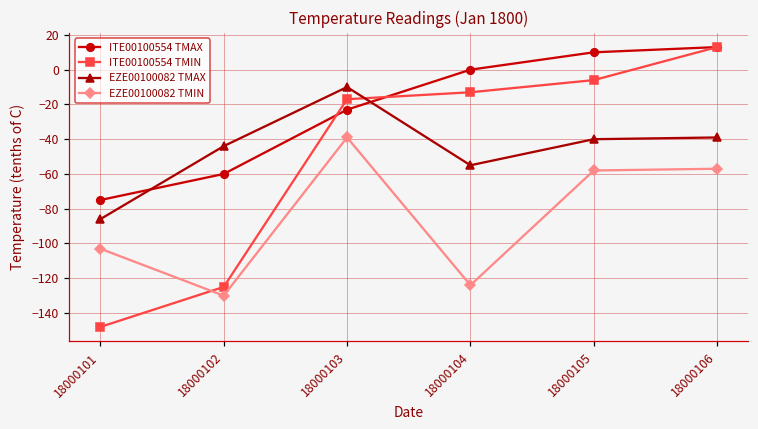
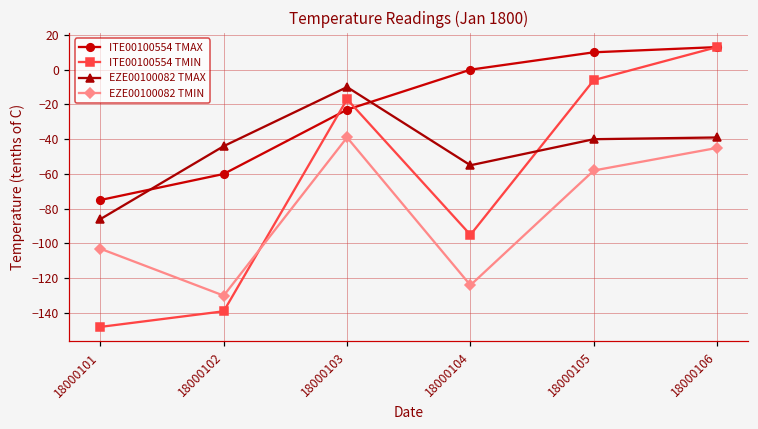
ITE00100554 TMIN, 18000102: -125 -> -139
ITE00100554 TMIN, 18000104: -13 -> -95
EZE00100082 TMIN, 18000106: -57 -> -45
